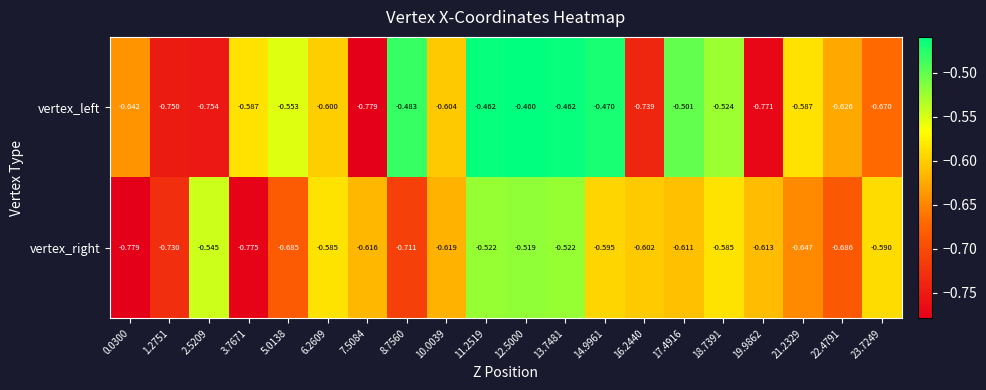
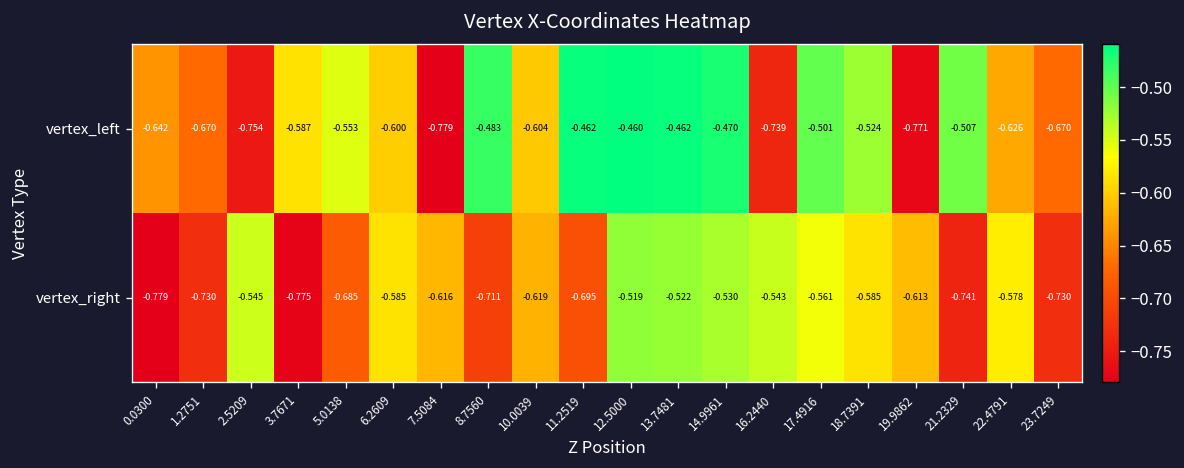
vertex_left, 1.2751: -0.750 -> -0.670
vertex_left, 21.2329: -0.587 -> -0.507
vertex_right, 11.2519: -0.522 -> -0.695
vertex_right, 14.9961: -0.595 -> -0.530
vertex_right, 16.2440: -0.602 -> -0.543
vertex_right, 17.4916: -0.611 -> -0.561
vertex_right, 21.2329: -0.647 -> -0.741
vertex_right, 22.4791: -0.686 -> -0.578
vertex_right, 23.7249: -0.590 -> -0.730
